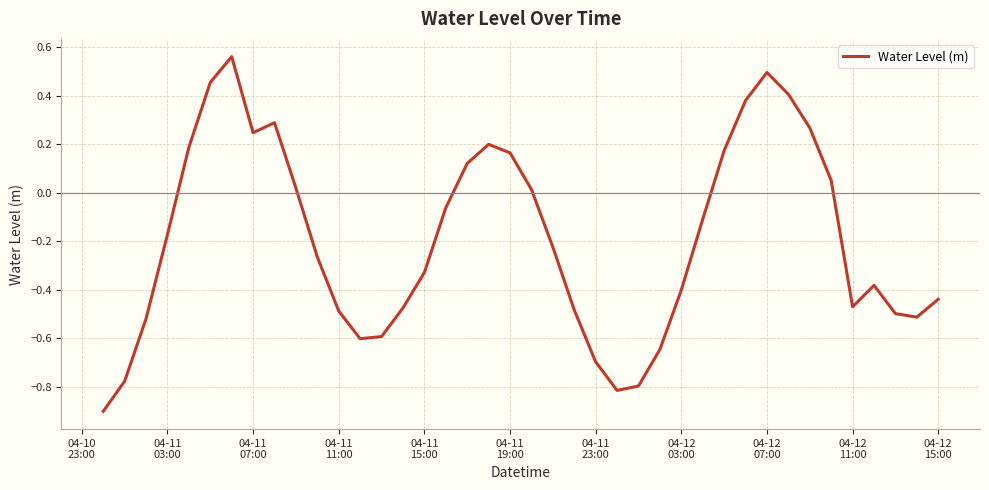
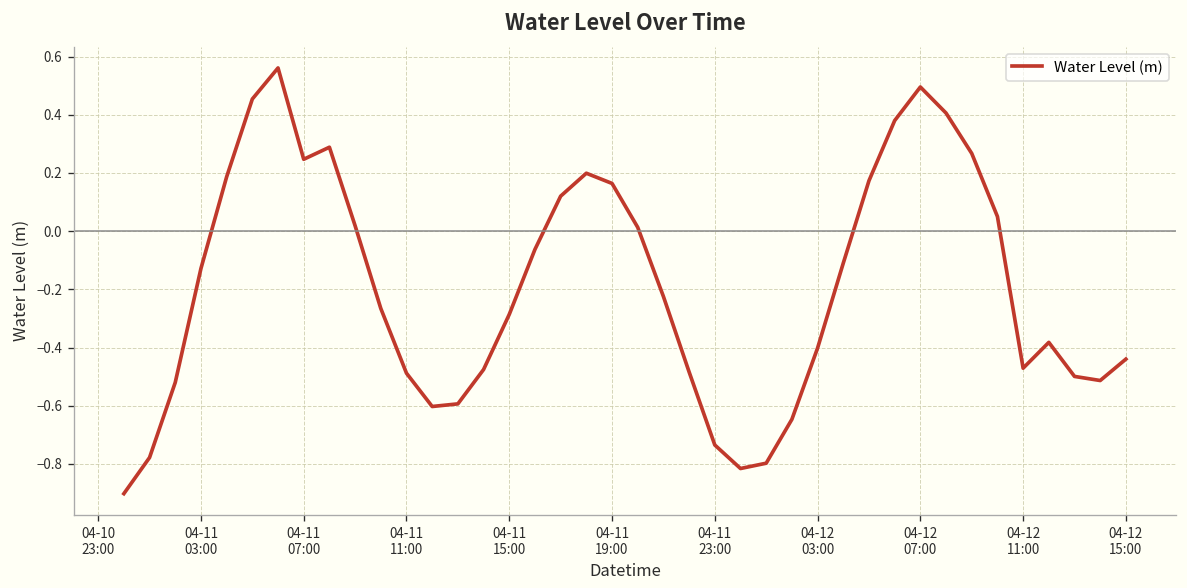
04-11 03:00: -0.17 -> -0.13
04-11 15:00: -0.33 -> -0.29
04-11 23:00: -0.70 -> -0.73
